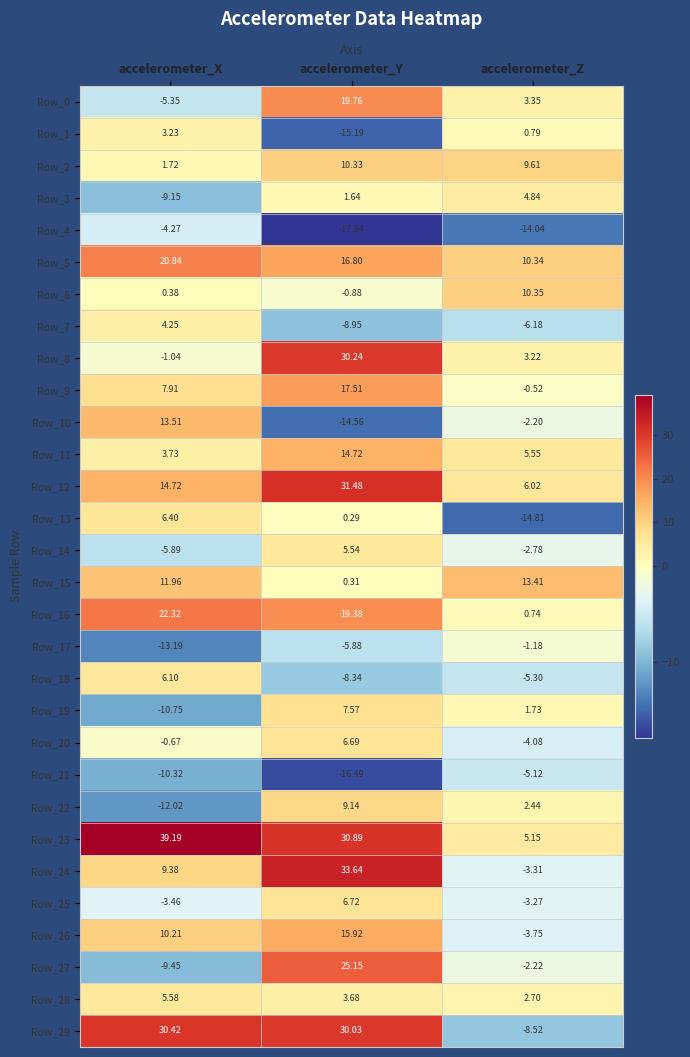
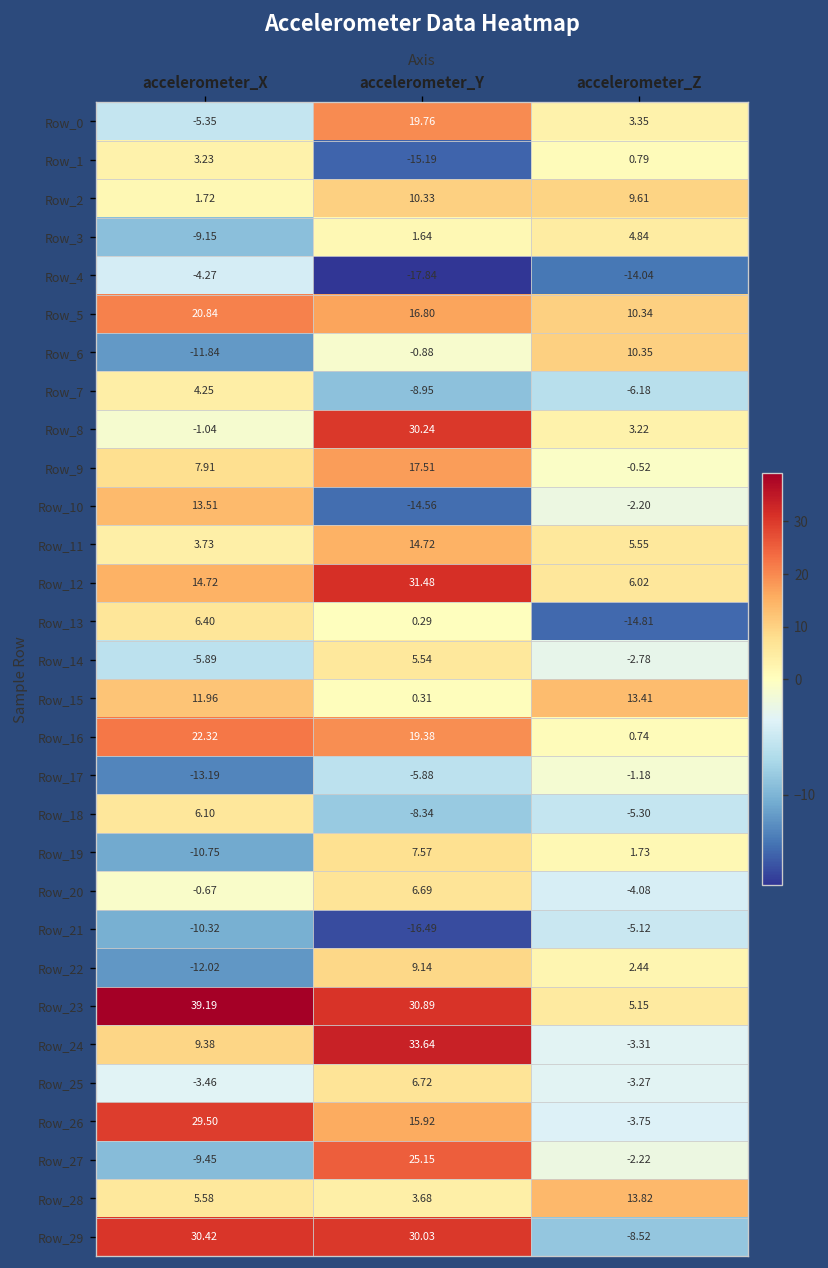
Row_6, accelerometer_X: 0.38 -> -11.84
Row_26, accelerometer_X: 10.21 -> 29.50
Row_28, accelerometer_Z: 2.70 -> 13.82
